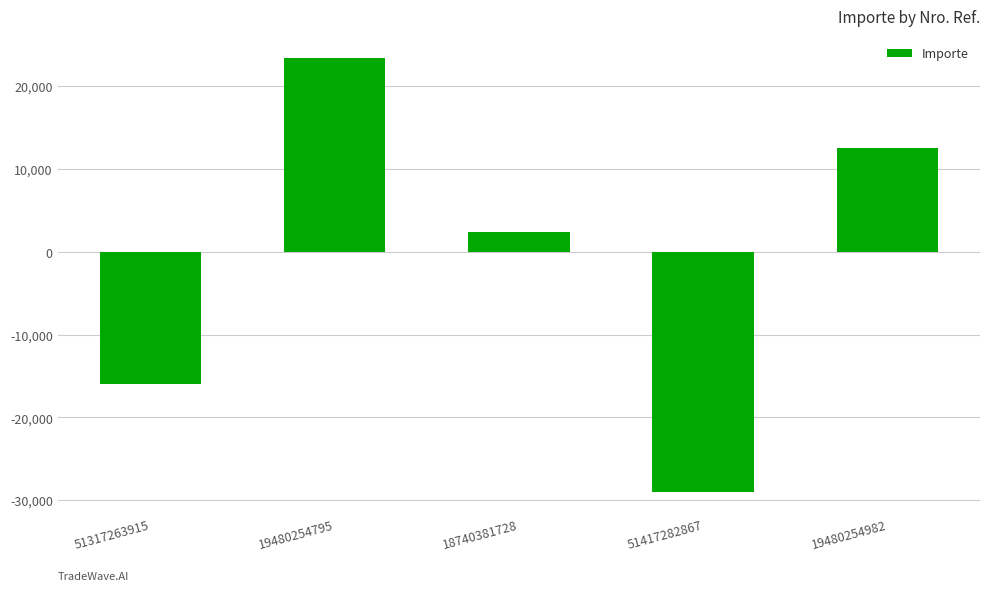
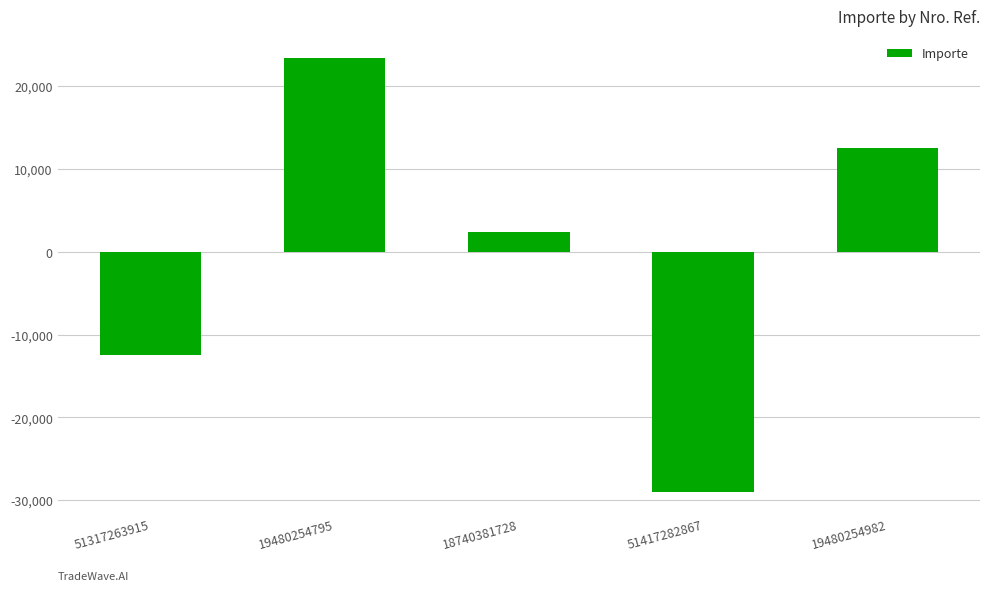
51317263915: -16,000 -> -12,000
